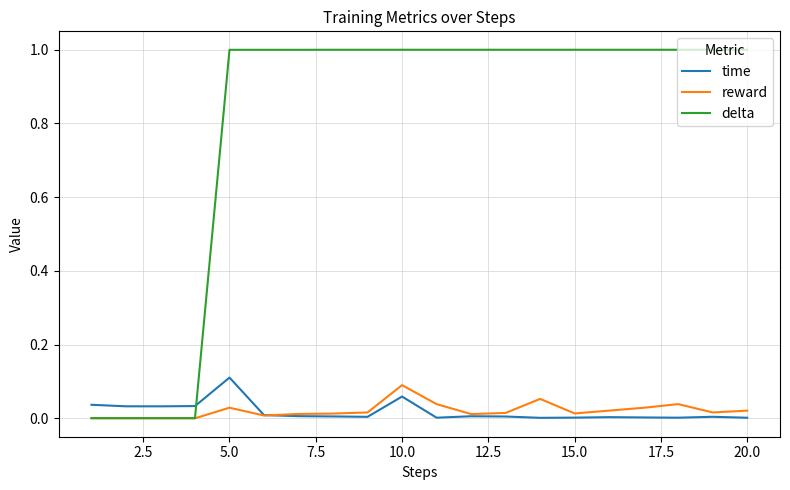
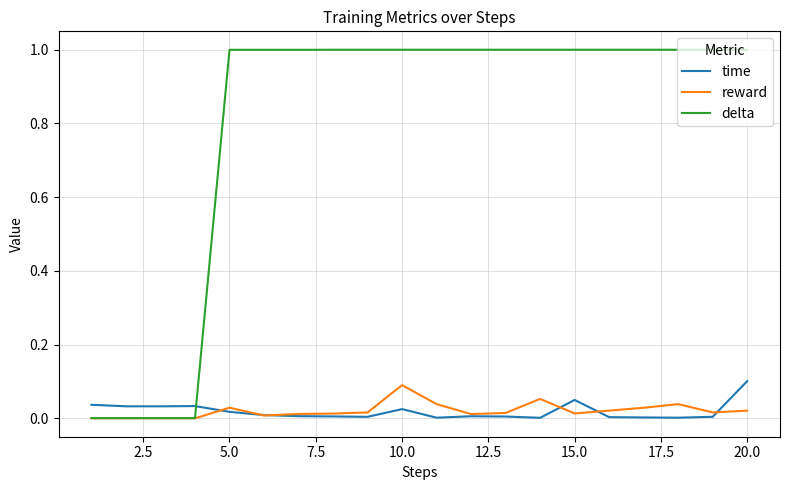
time, 5.0: 0.11 -> 0.02
time, 10.0: 0.06 -> 0.02
time, 15.0: 0.00 -> 0.05
time, 20.0: 0.00 -> 0.10
